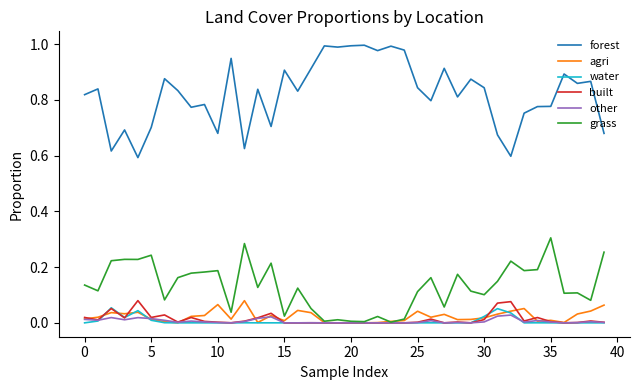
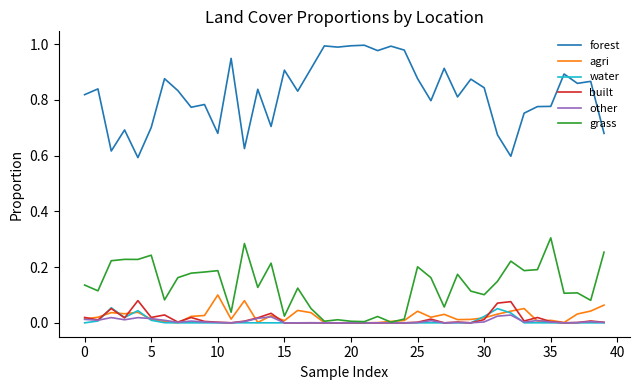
agri, 10: 0.07 -> 0.10
forest, 25: 0.84 -> 0.88
grass, 25: 0.11 -> 0.20
